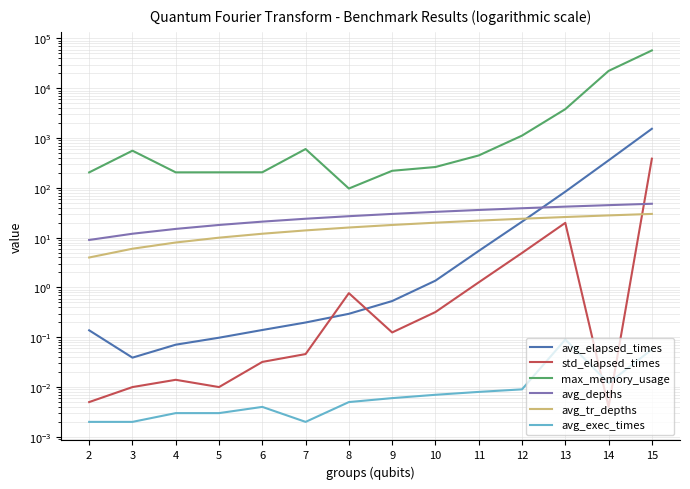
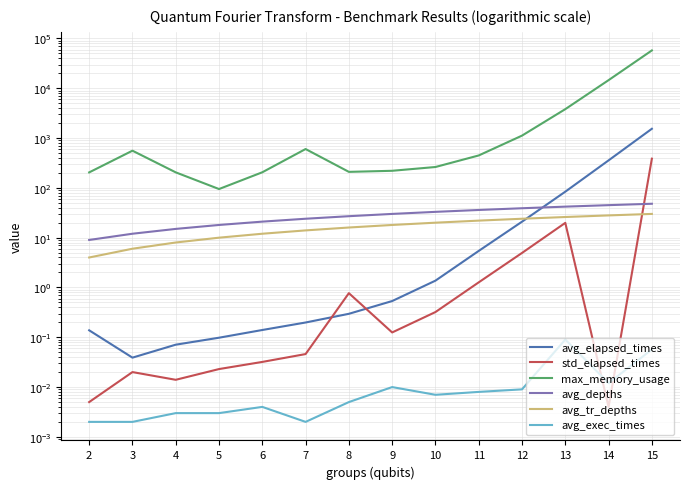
std_elapsed_times, 3: 0.01 -> 0.02
std_elapsed_times, 5: 0.010 -> 0.02
max_memory_usage, 5: 210 -> 90
max_memory_usage, 8: 100 -> 210
avg_exec_times, 9: 0.006 -> 0.010
max_memory_usage, 14: 20000 -> 15000
